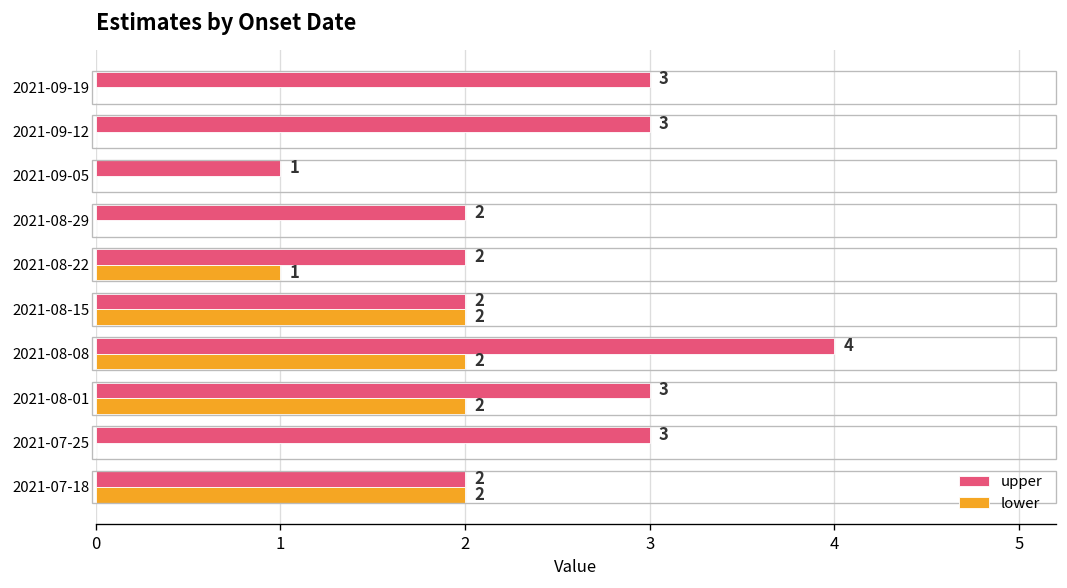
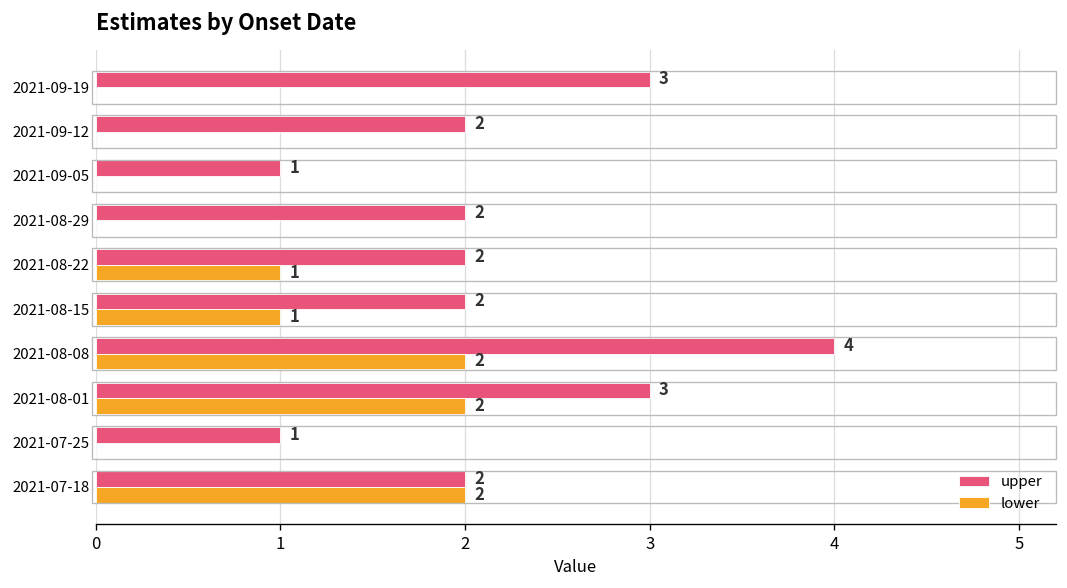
upper, 2021-09-12: 3 -> 2
lower, 2021-08-15: 2 -> 1
upper, 2021-07-25: 3 -> 1
